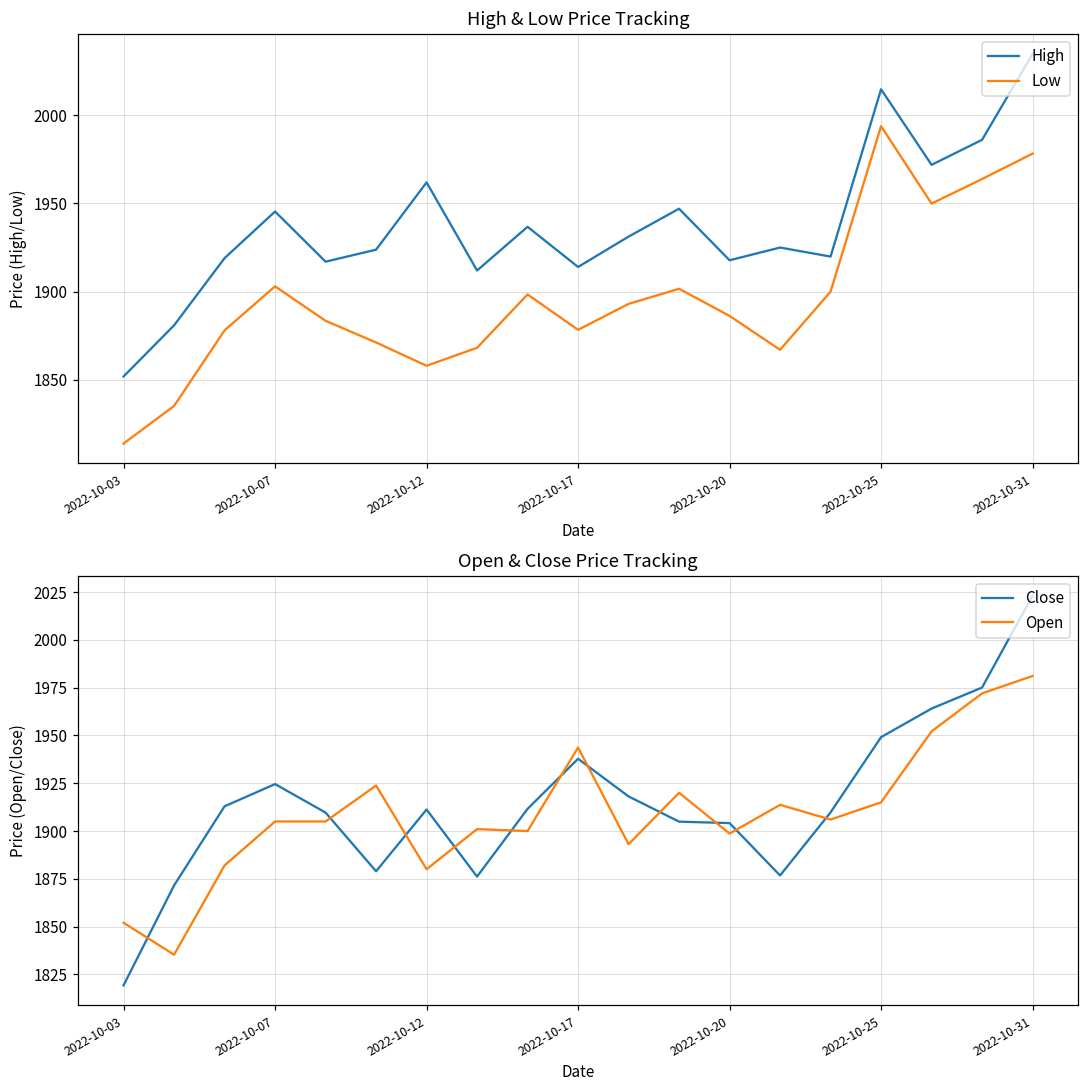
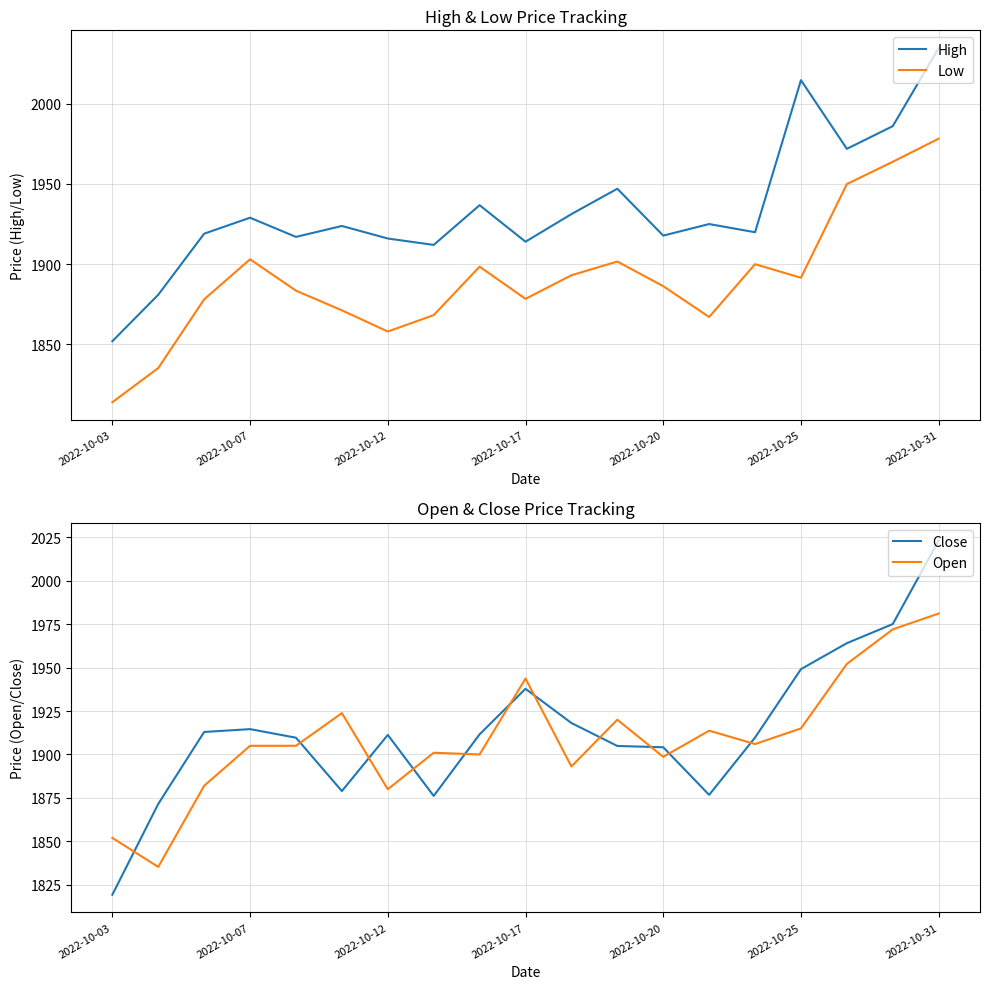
High & Low Price Tracking, High, 2022-10-07: 1945 -> 1929
High & Low Price Tracking, High, 2022-10-12: 1962 -> 1916
High & Low Price Tracking, Low, 2022-10-25: 1994 -> 1892
Open & Close Price Tracking, Close, 2022-10-07: 1925 -> 1915
